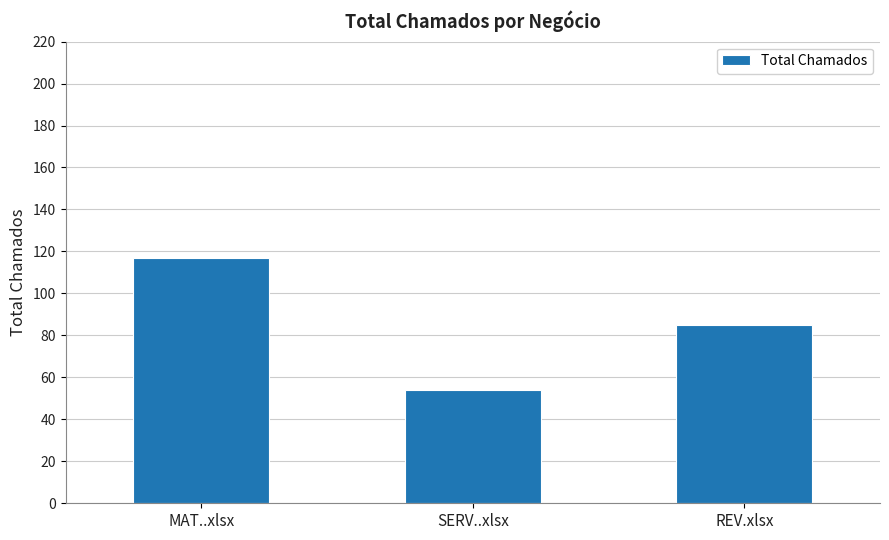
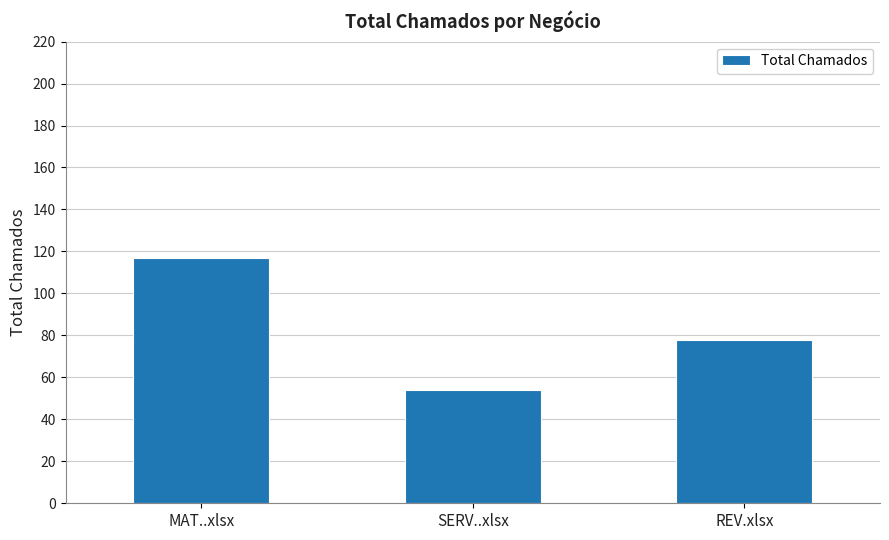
REV.xlsx: 85 -> 78
